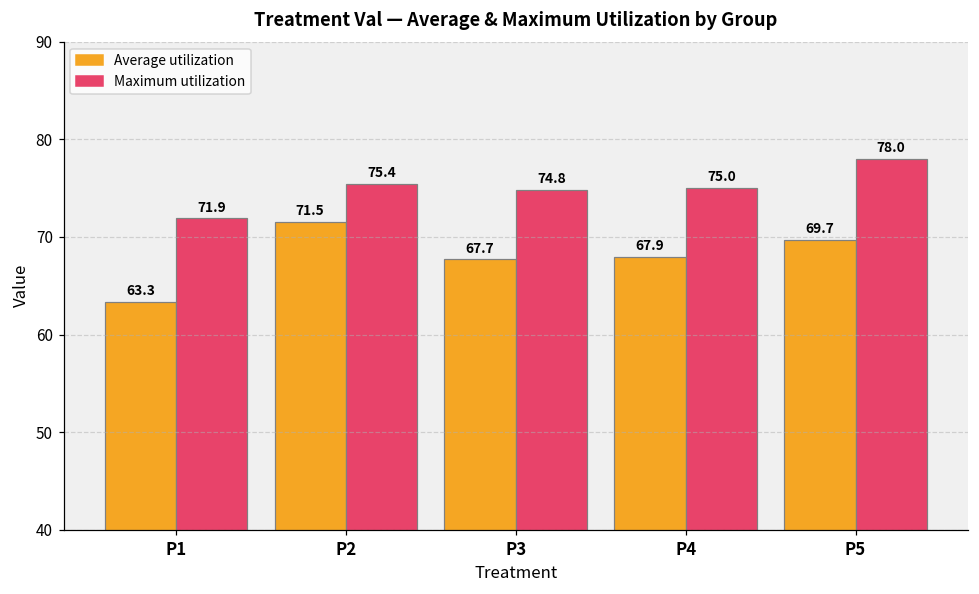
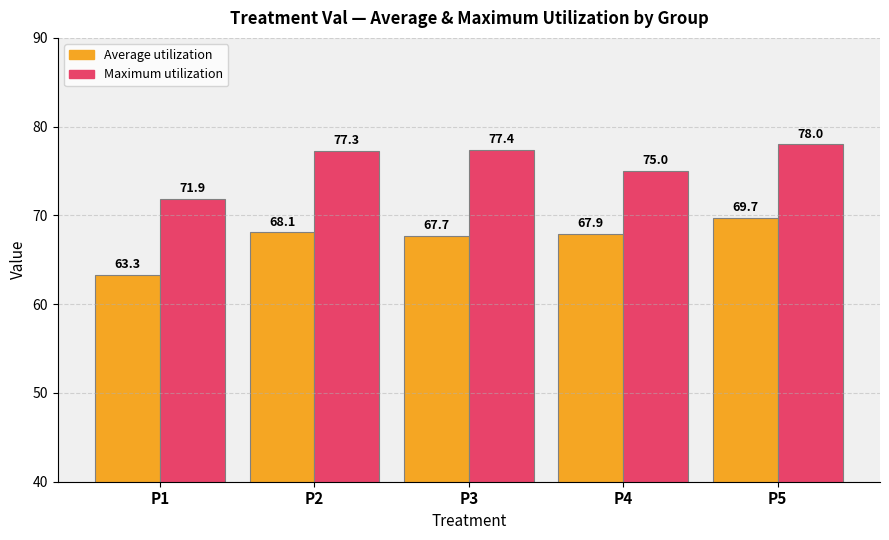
Average utilization, P2: 71.5 -> 68.1
Maximum utilization, P2: 75.4 -> 77.3
Maximum utilization, P3: 74.8 -> 77.4
